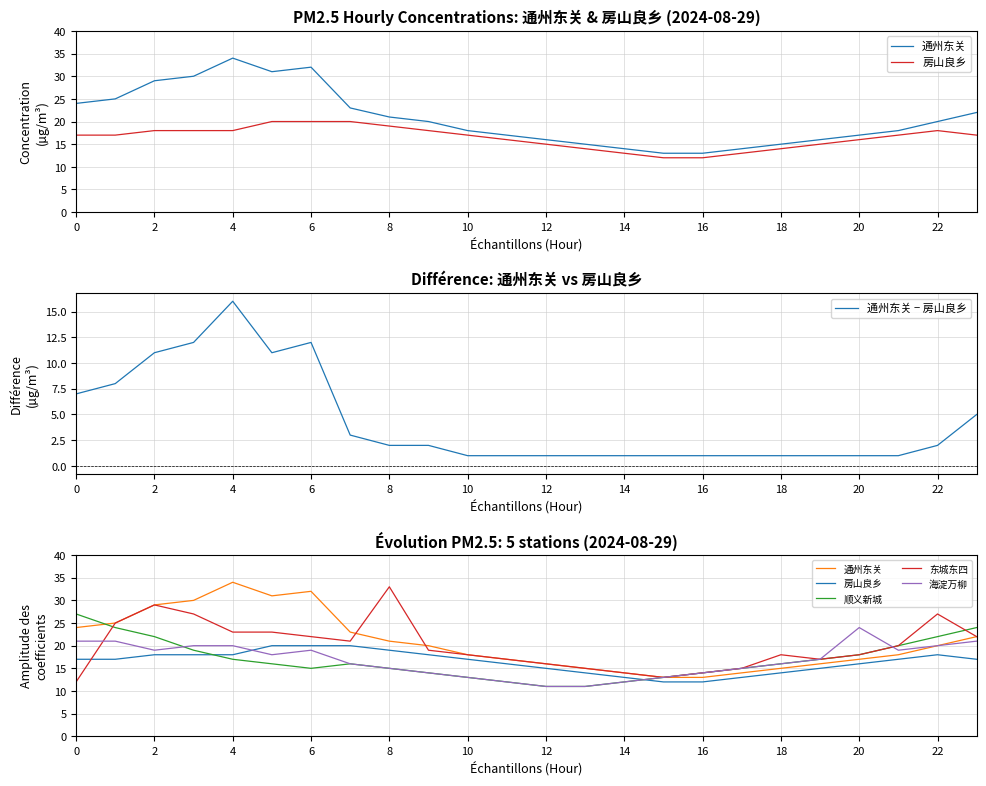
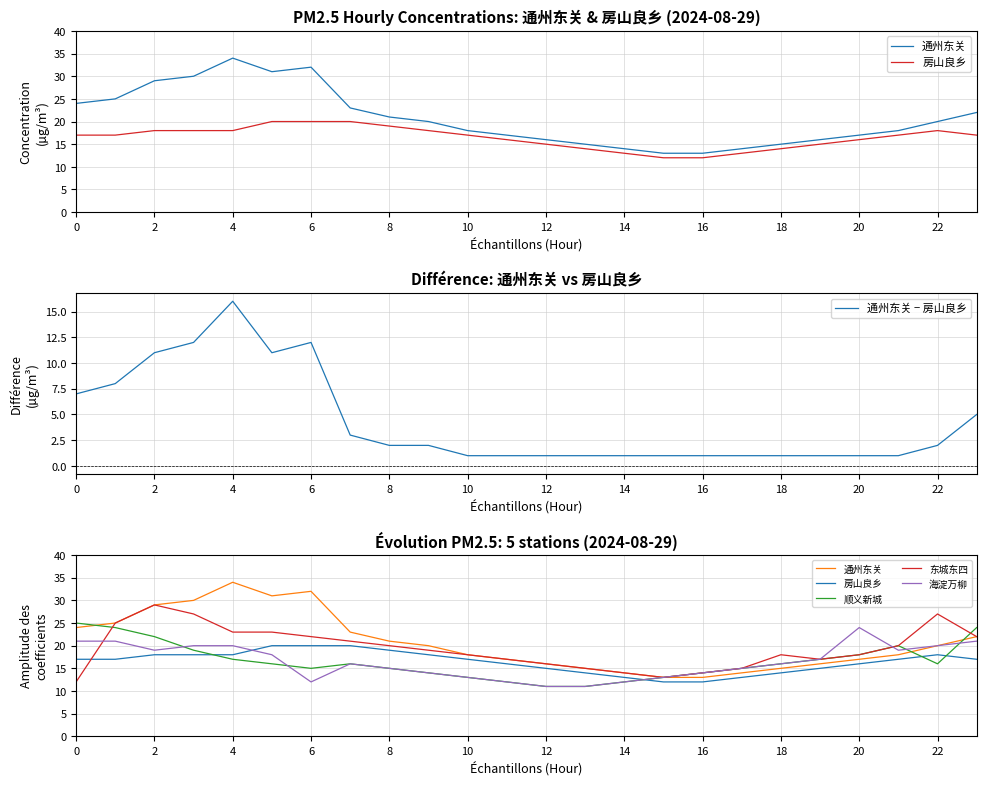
Évolution PM2.5: 5 stations (2024-08-29), 顺义新城, 0: 27 -> 25
Évolution PM2.5: 5 stations (2024-08-29), 海淀万柳, 6: 19 -> 12
Évolution PM2.5: 5 stations (2024-08-29), 东城东四, 8: 33 -> 20
Évolution PM2.5: 5 stations (2024-08-29), 顺义新城, 22: 22 -> 16
